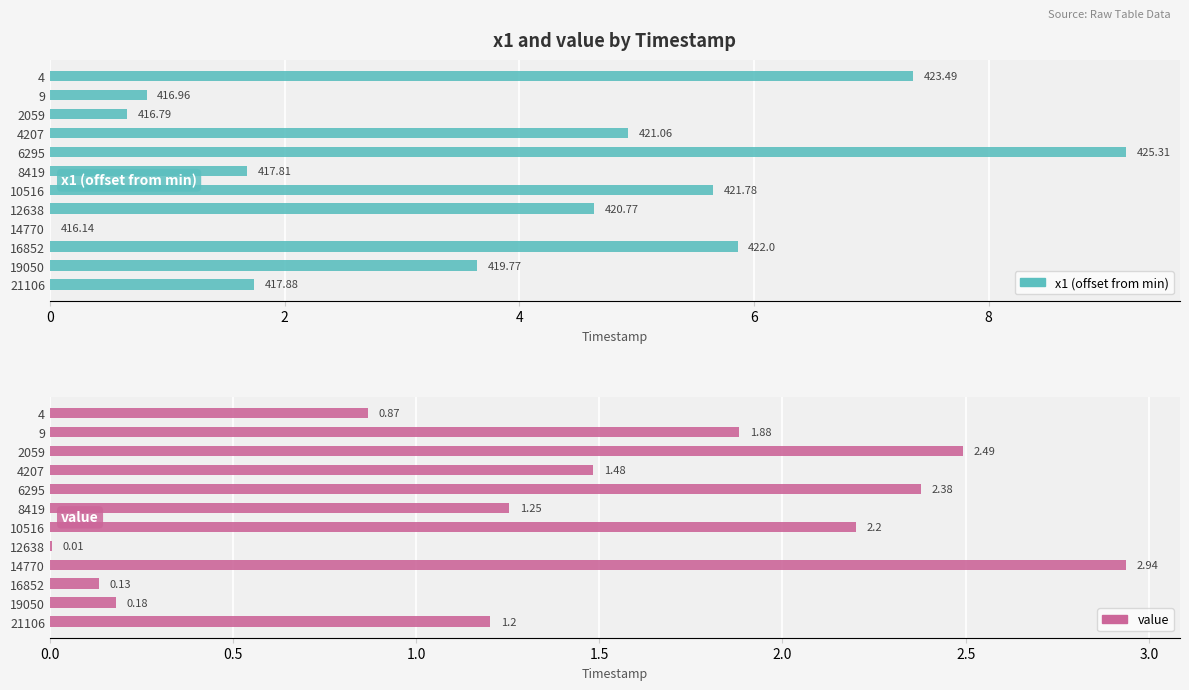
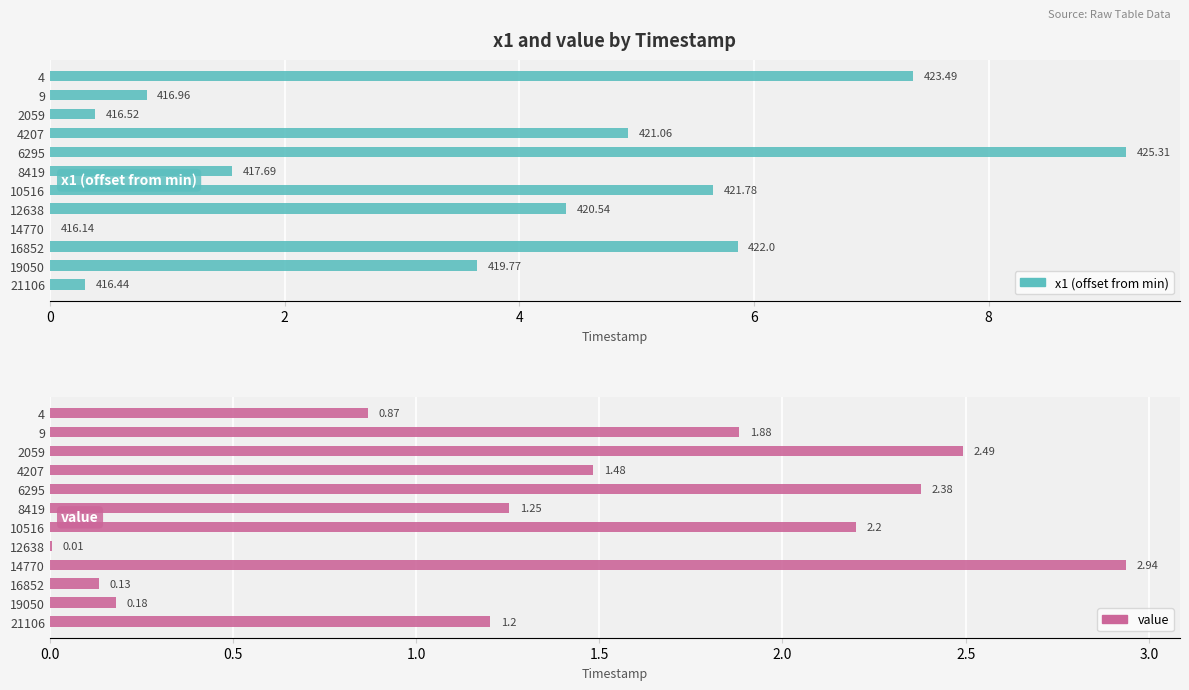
x1 and value by Timestamp, 2059: 416.79 -> 416.52
x1 and value by Timestamp, 8419: 417.81 -> 417.69
x1 and value by Timestamp, 12638: 420.77 -> 420.54
x1 and value by Timestamp, 21106: 417.88 -> 416.44
